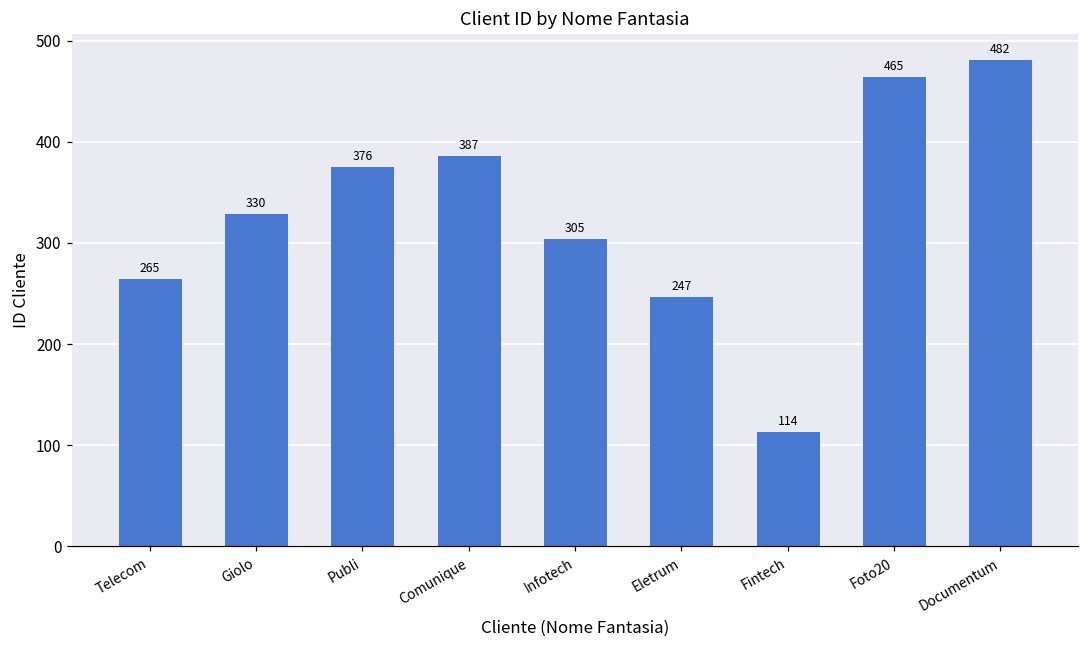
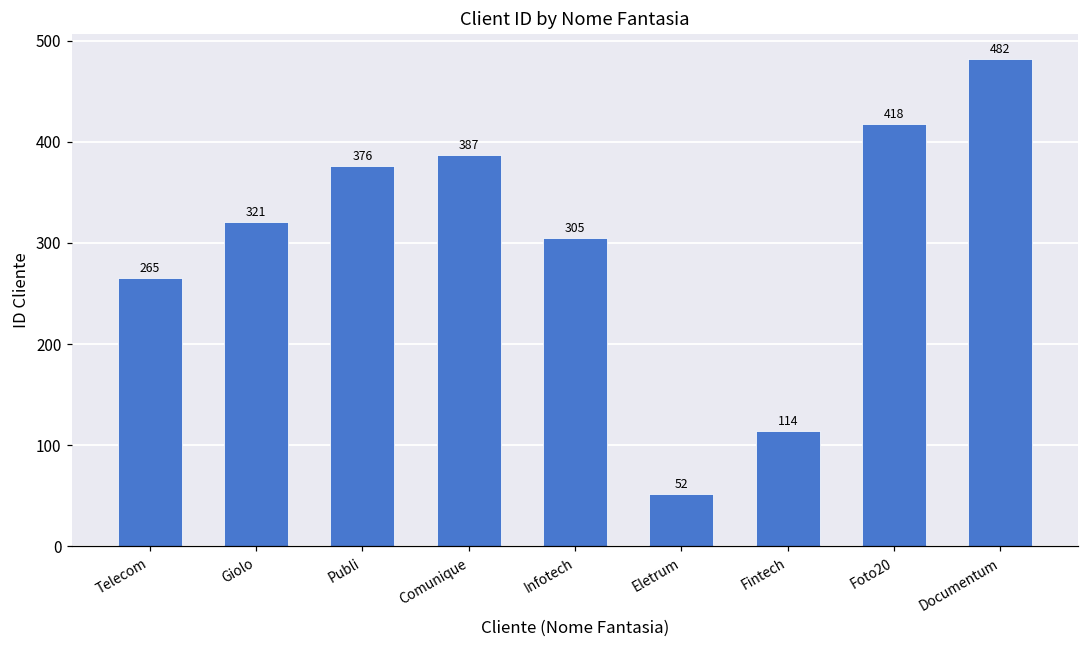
Giolo: 330 -> 321
Eletrum: 247 -> 52
Foto20: 465 -> 418
